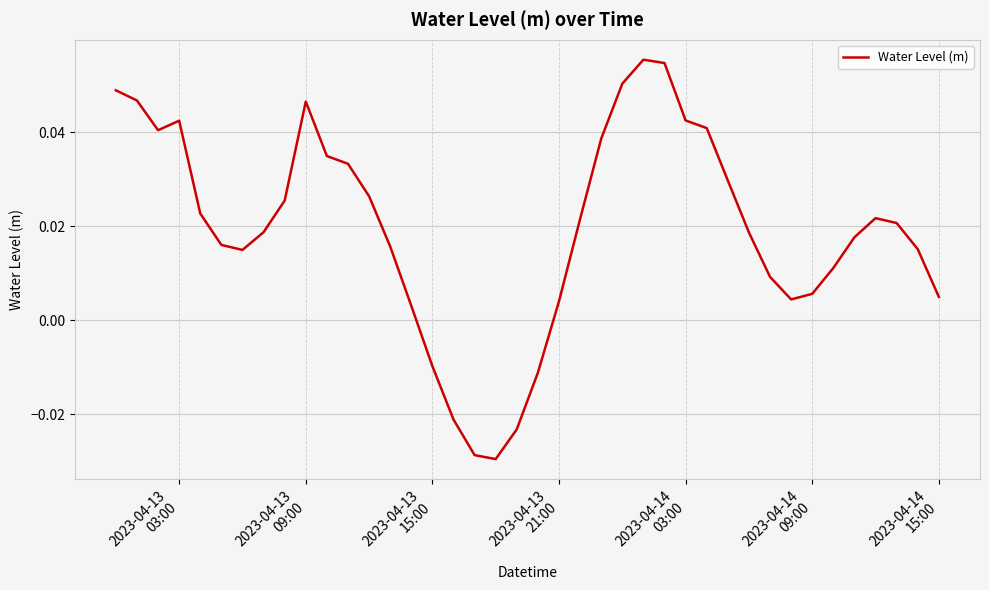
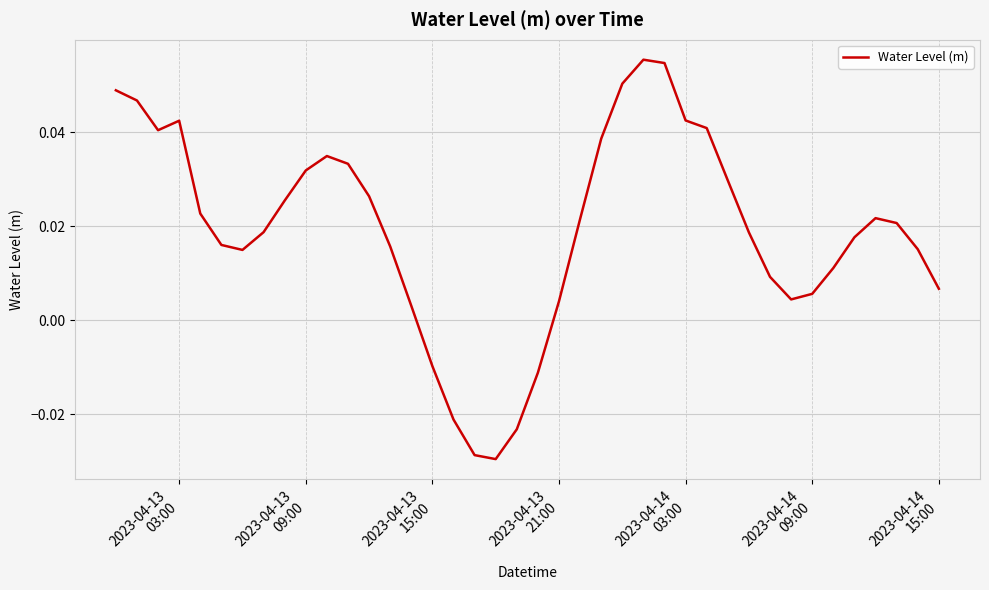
2023-04-13 09:00: 0.047 -> 0.032
2023-04-14 15:00: 0.005 -> 0.007
